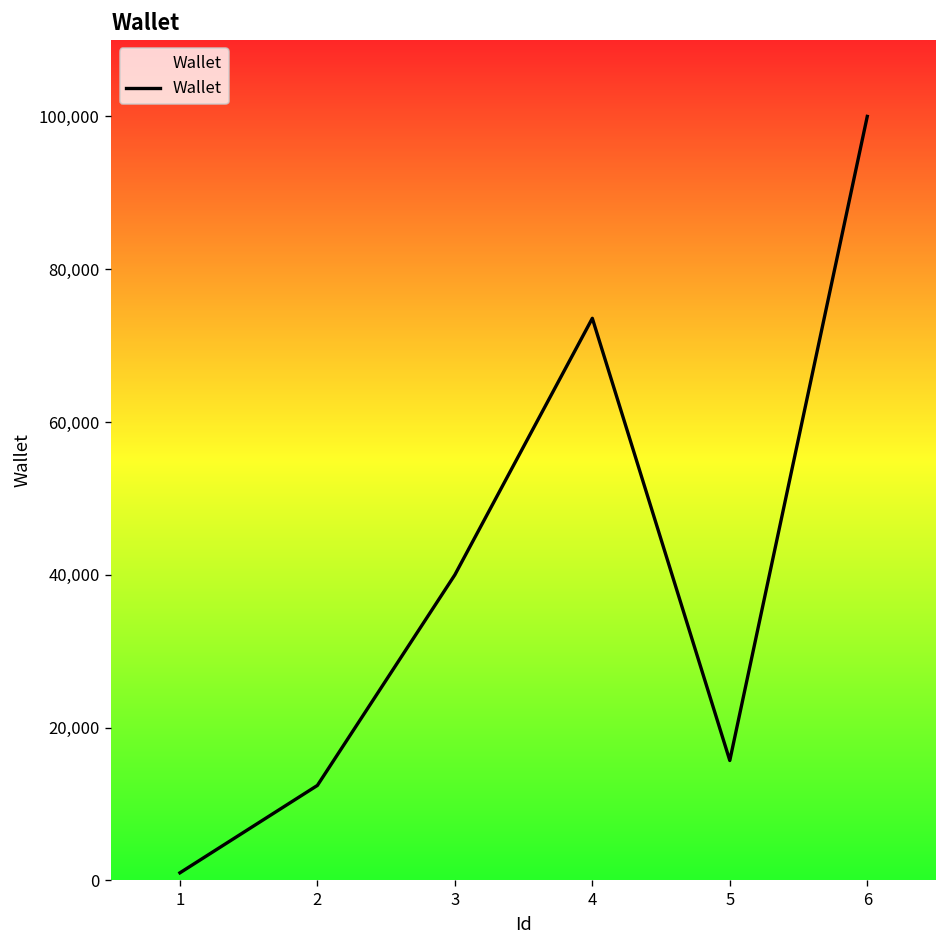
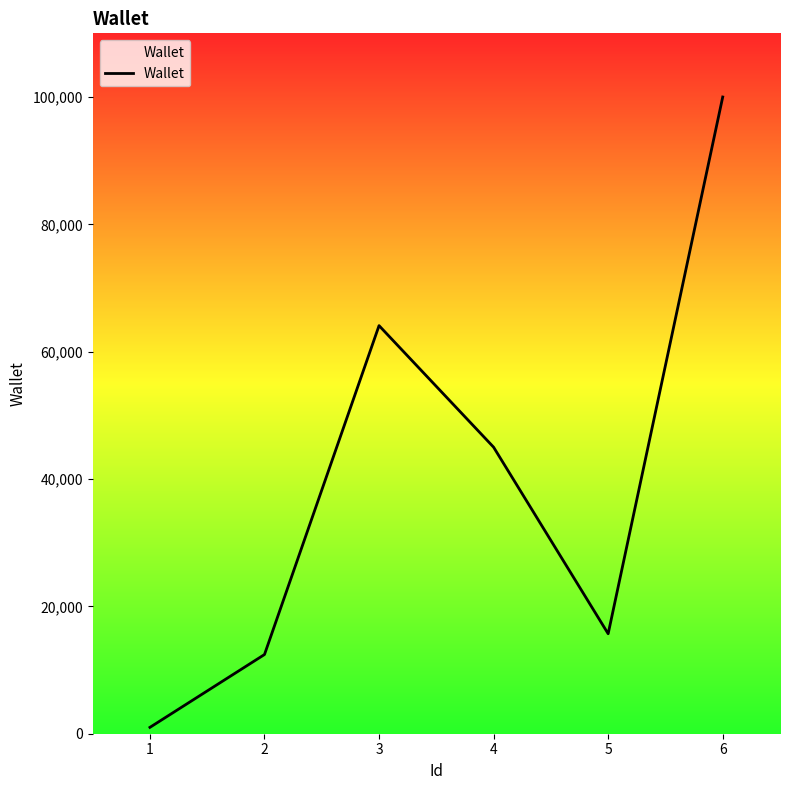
3: 40,000 -> 64,000
4: 74,000 -> 45,000
